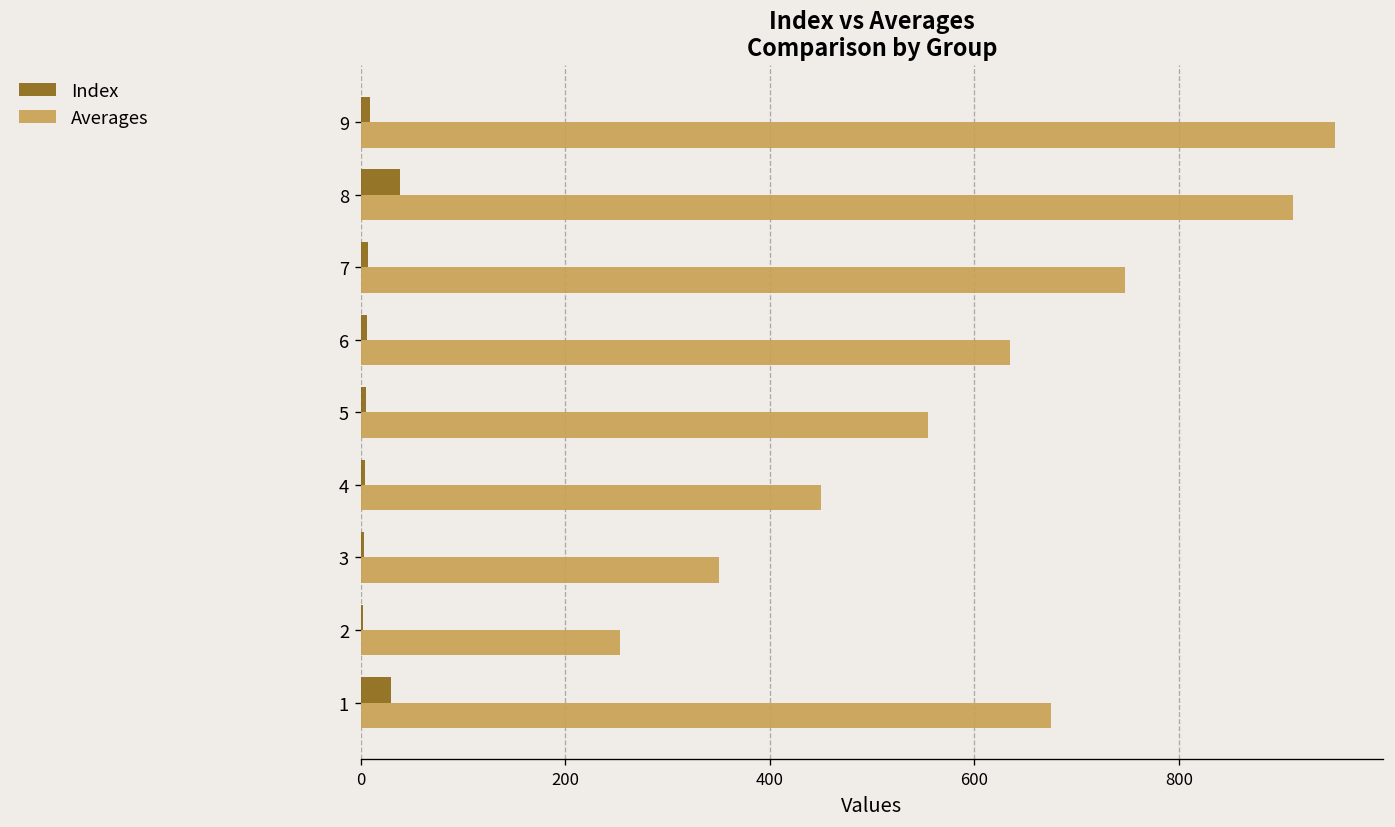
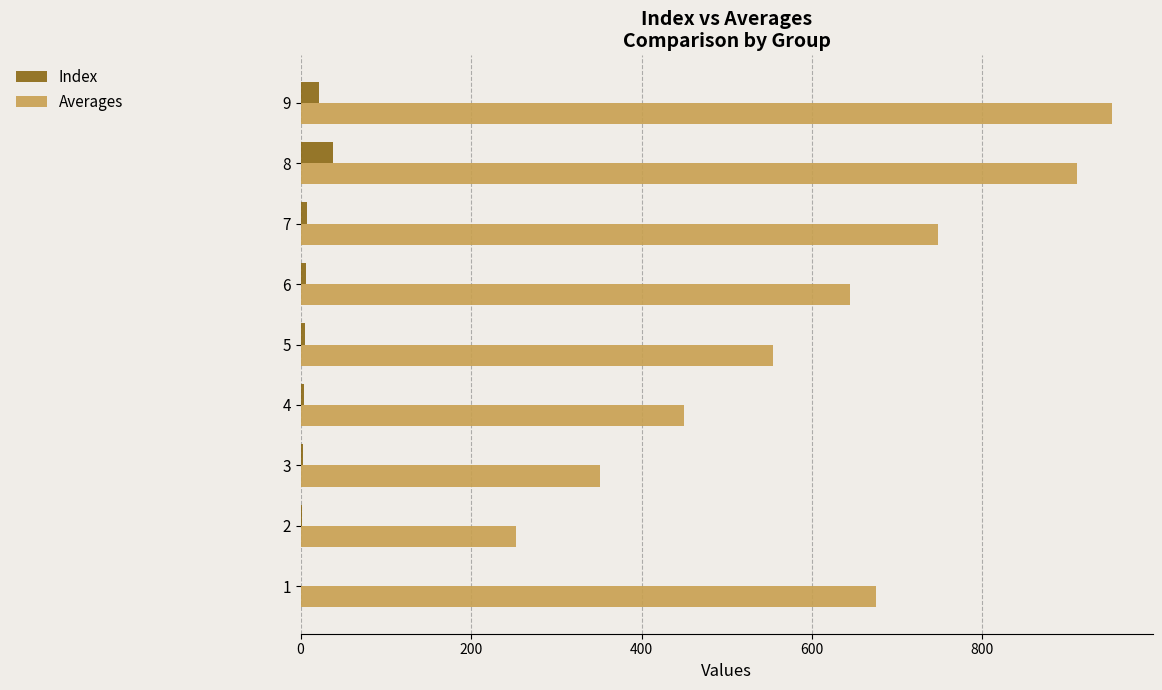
Index, 9: 10 -> 20
Averages, 6: 630 -> 640
Index, 1: 30 -> 0
